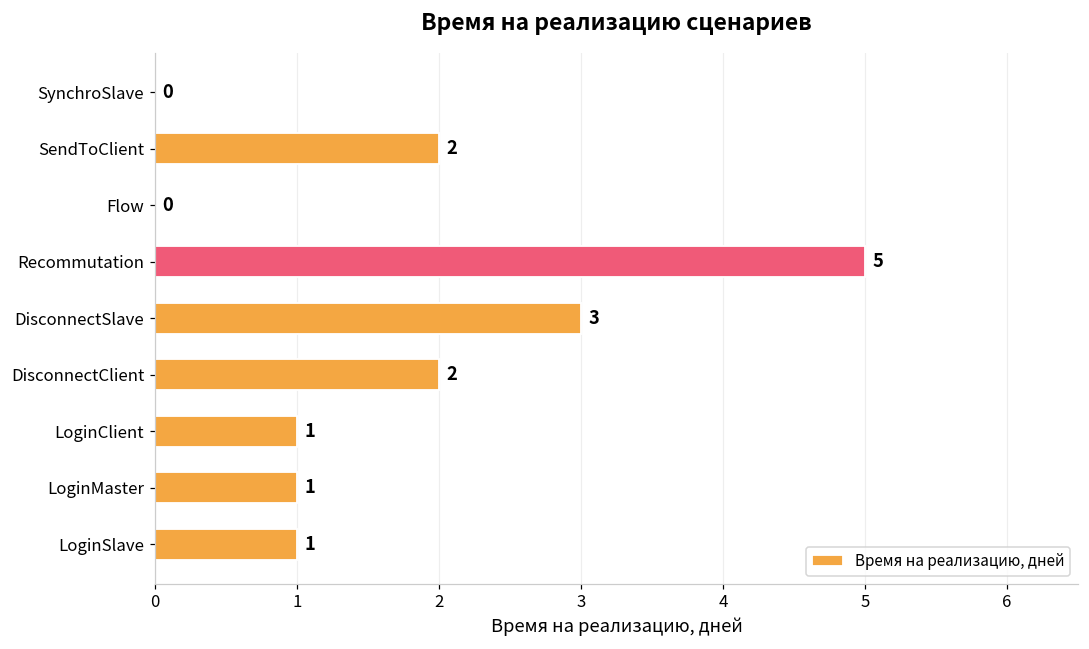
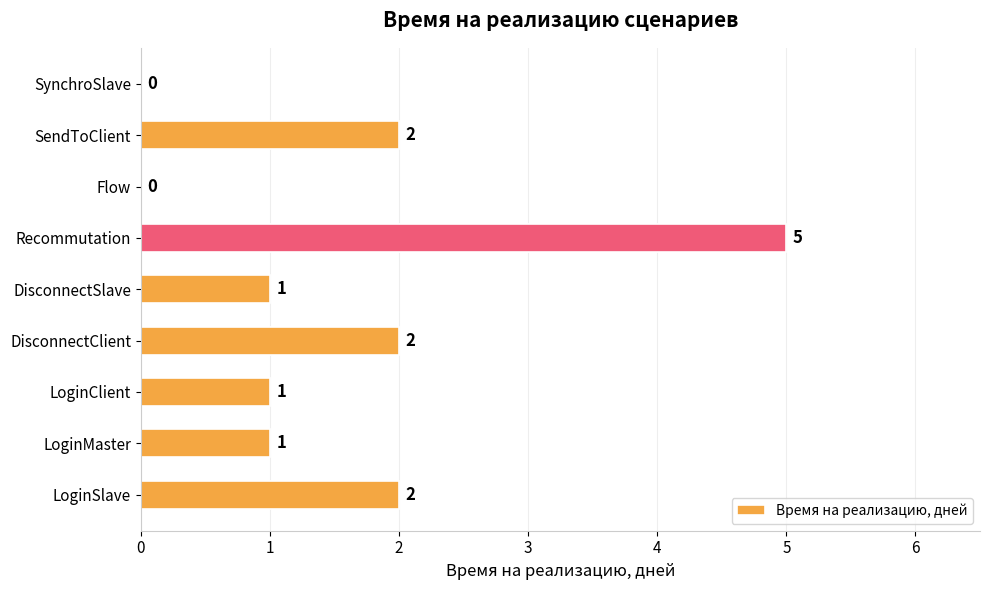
DisconnectSlave: 3 -> 1
LoginSlave: 1 -> 2
